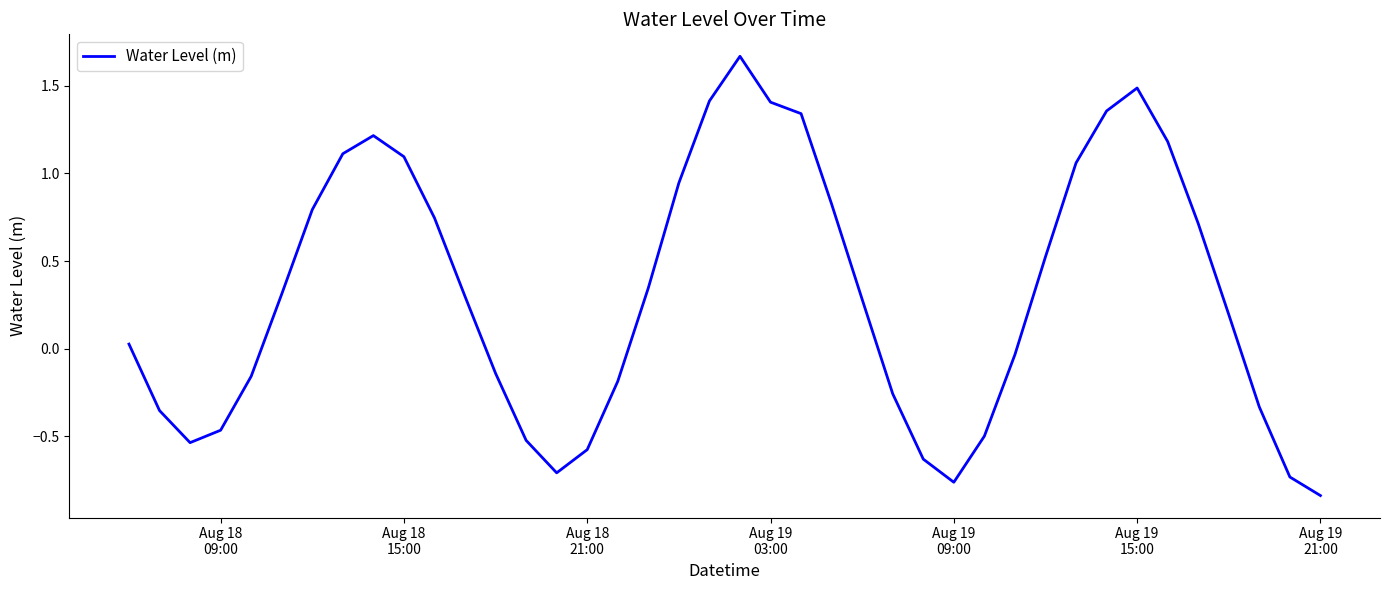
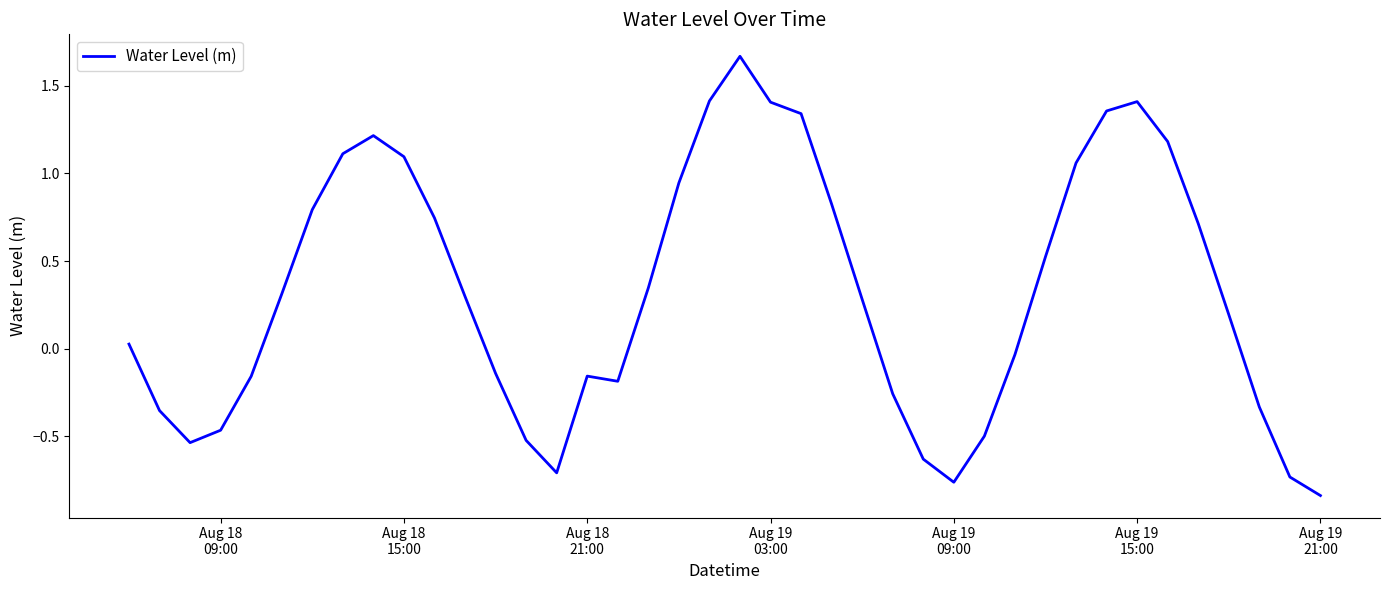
Aug 18 21:00: -0.58 -> -0.16
Aug 19 15:00: 1.49 -> 1.41
